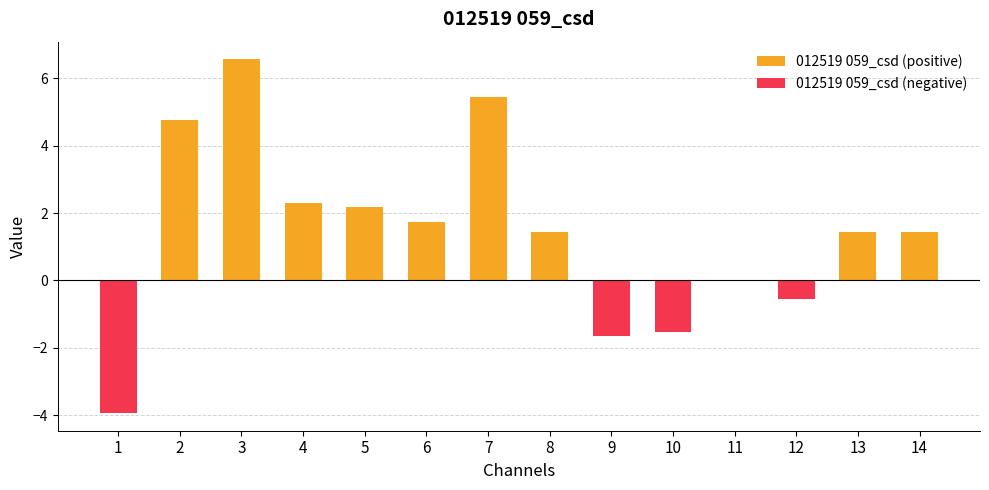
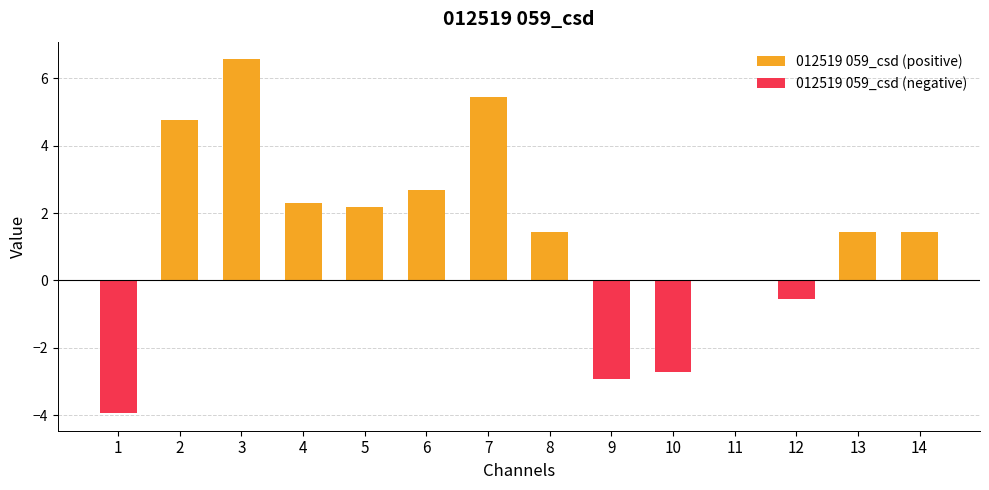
012519 059_csd (positive), 6: 1.7 -> 2.7
012519 059_csd (negative), 9: -1.7 -> -2.9
012519 059_csd (negative), 10: -1.5 -> -2.7
